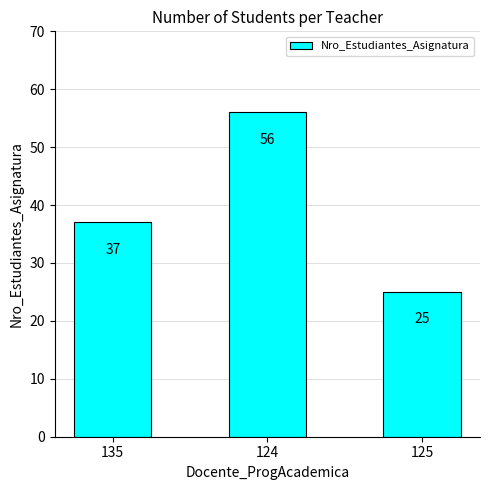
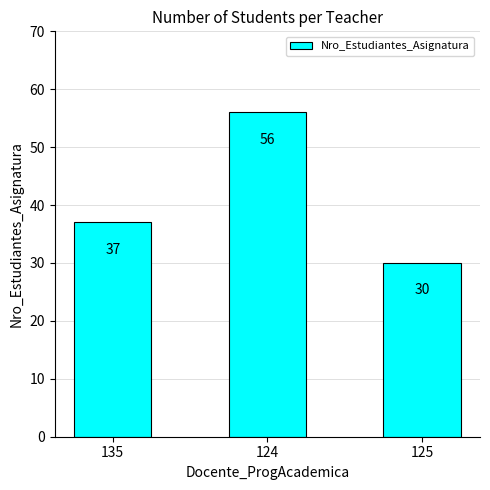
125: 25 -> 30
